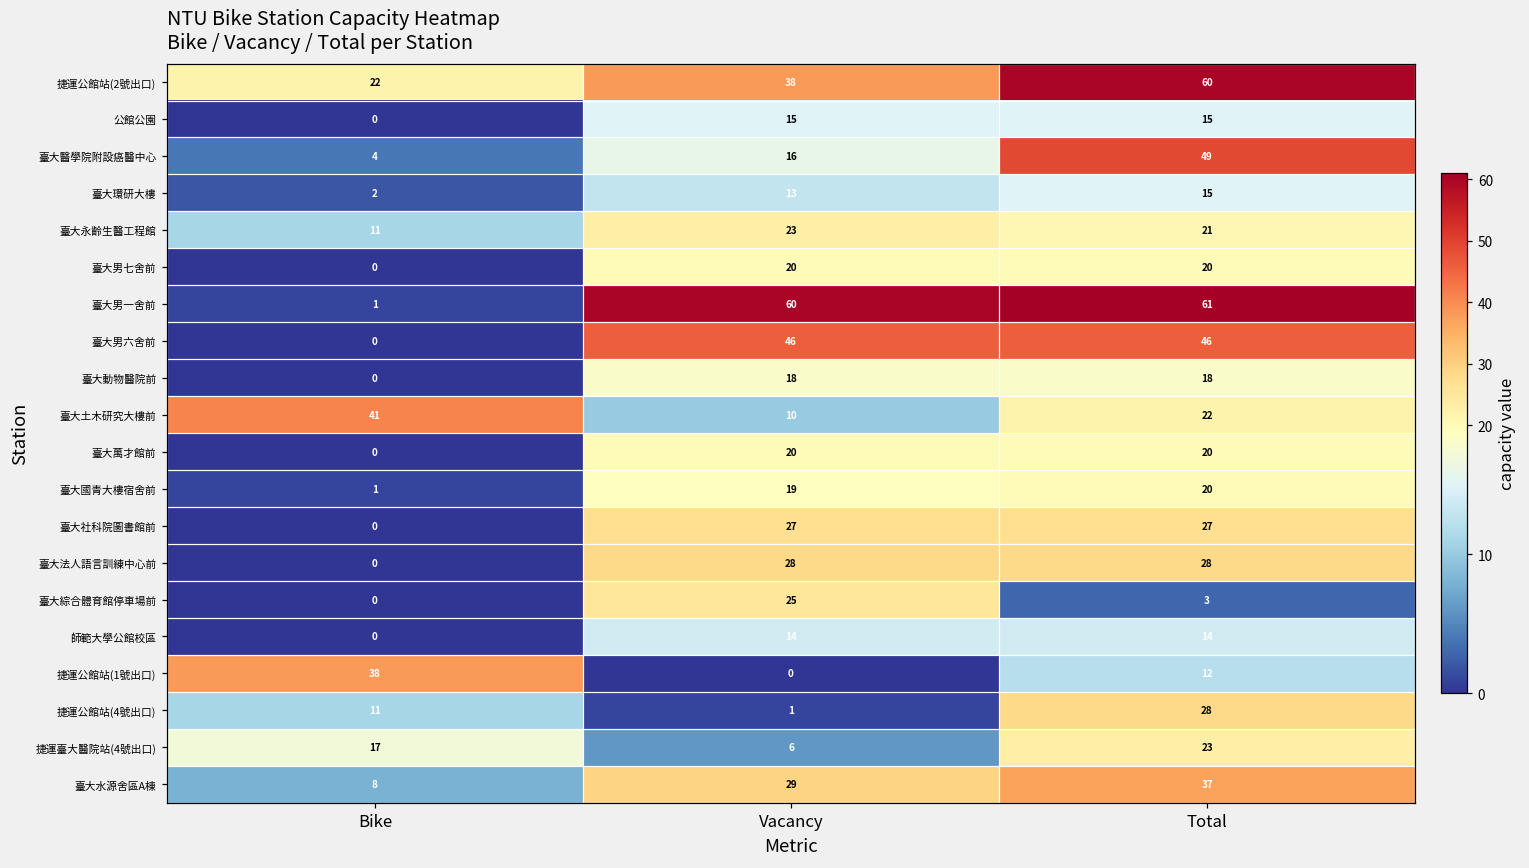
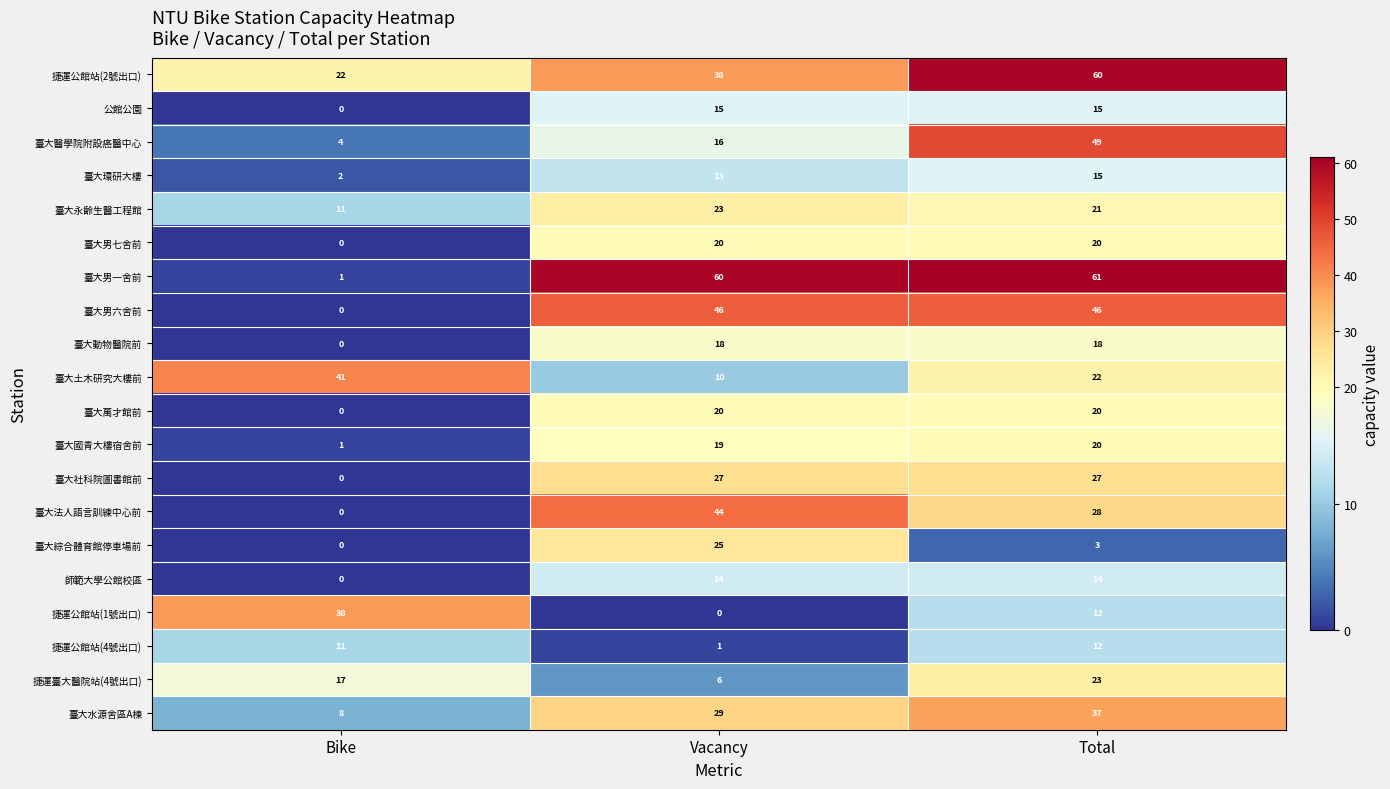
臺大法人語言訓練中心前, Vacancy: 28 -> 44
捷運公館站(4號出口), Total: 28 -> 12
